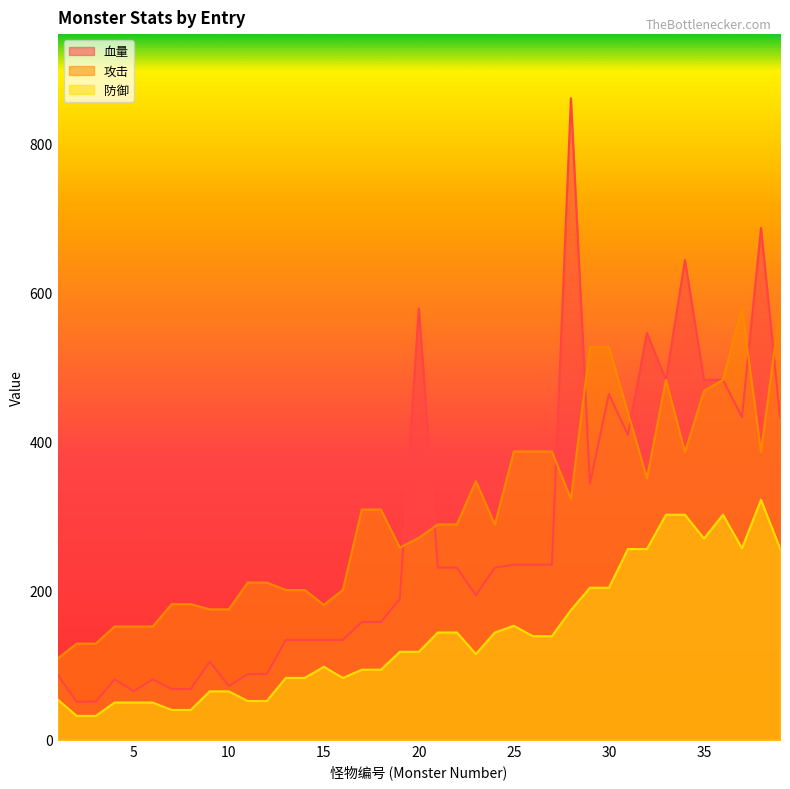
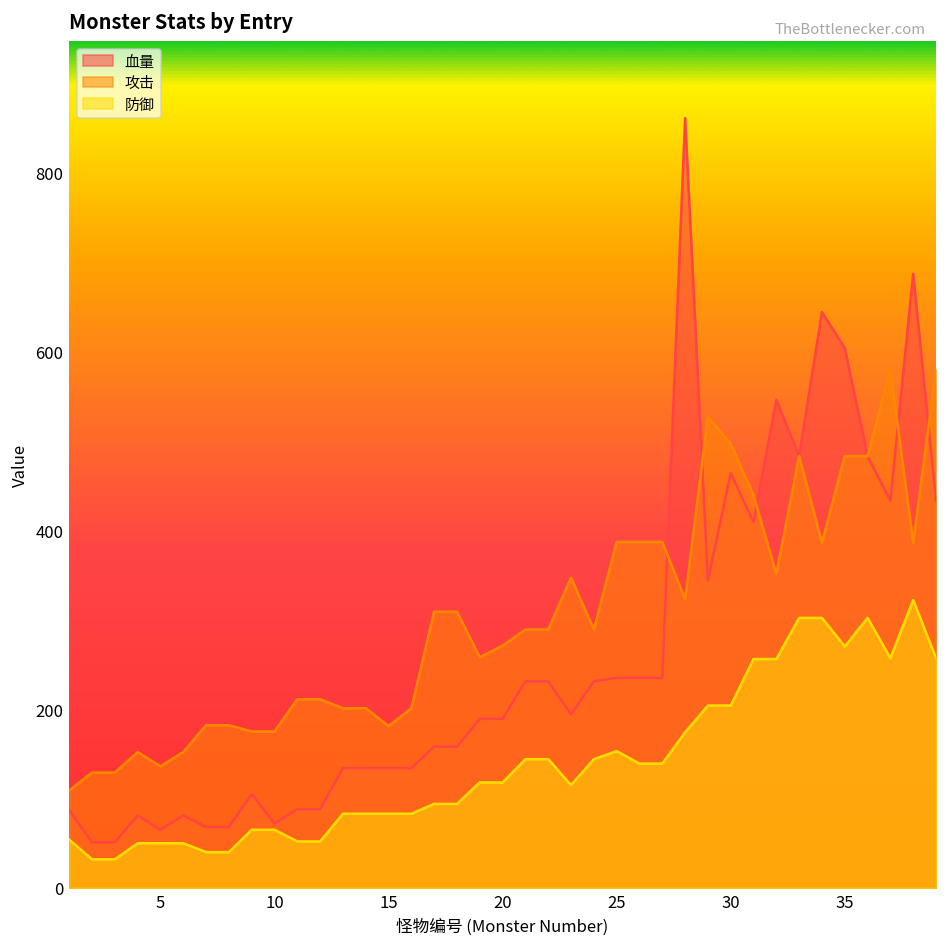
攻击, 5: 150 -> 140
防御, 15: 100 -> 80
血量, 20: 580 -> 190
攻击, 30: 530 -> 500
血量, 35: 480 -> 600
攻击, 35: 470 -> 480
